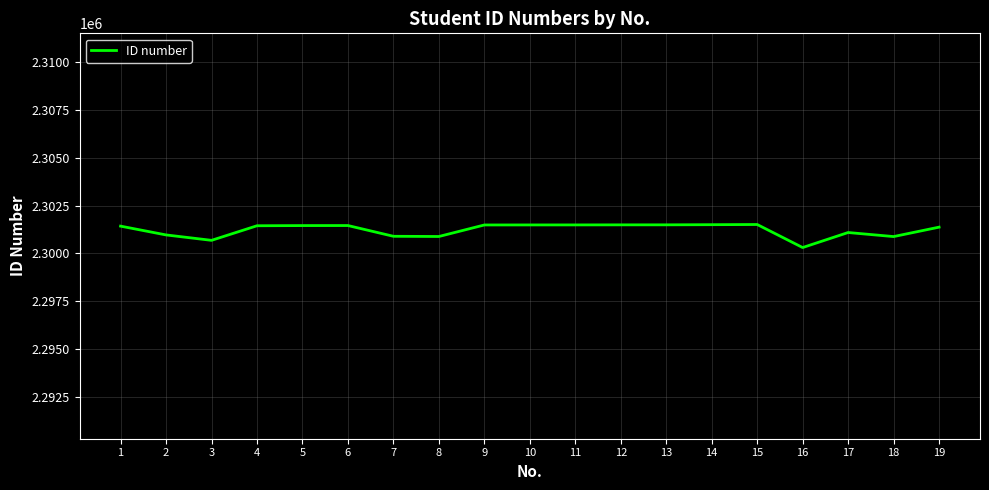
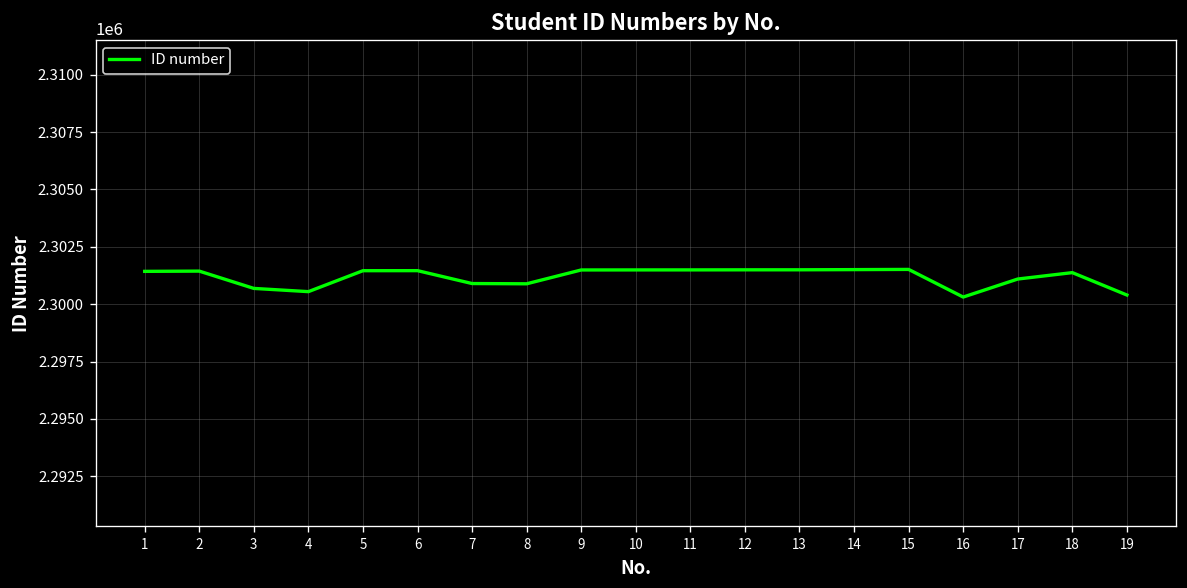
2: 2301000 -> 2301400
4: 2301500 -> 2300500
18: 2300900 -> 2301400
19: 2301400 -> 2300400
